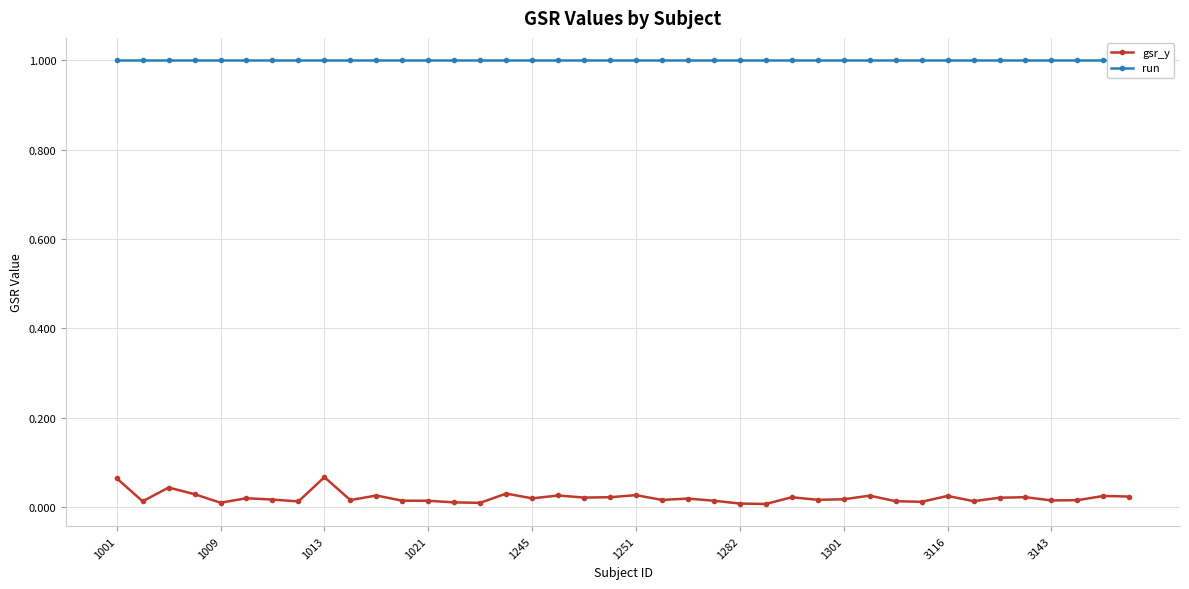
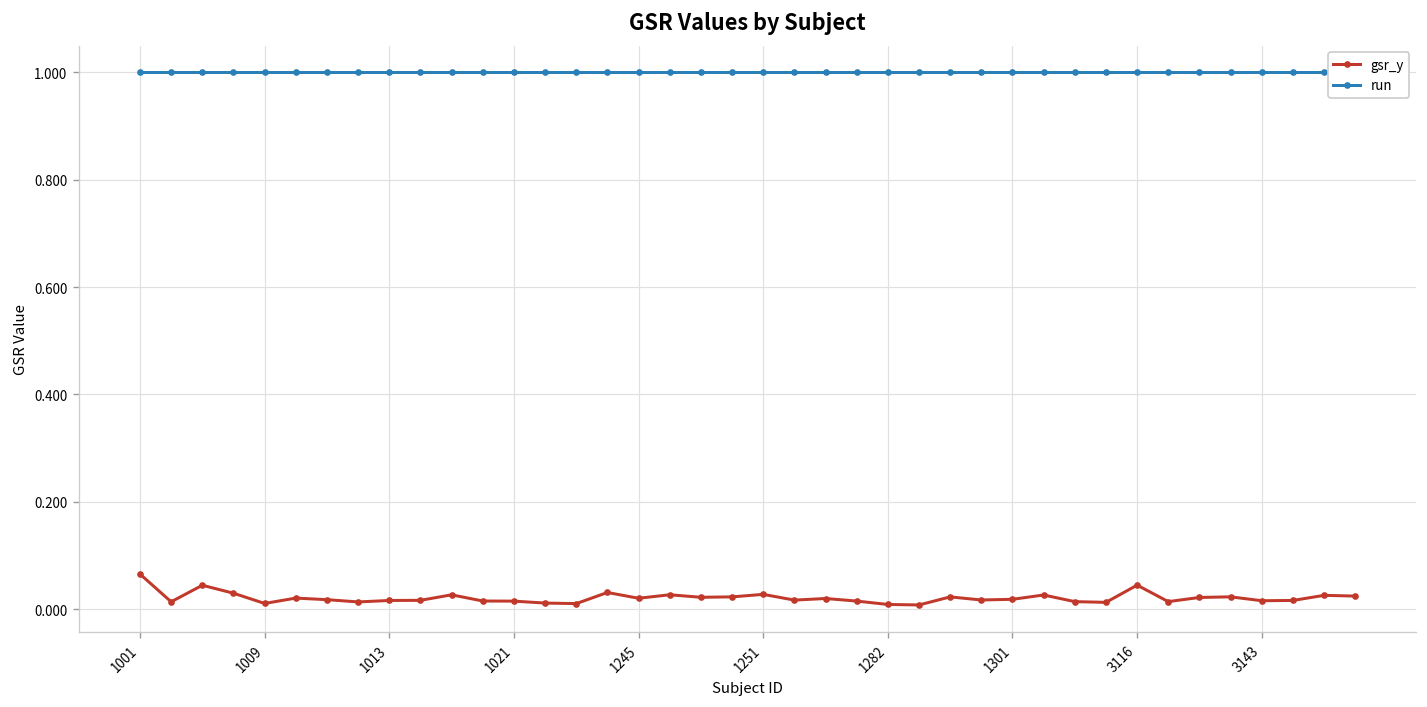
gsr_y, 1013: 0.07 -> 0.02
gsr_y, 3116: 0.03 -> 0.04
